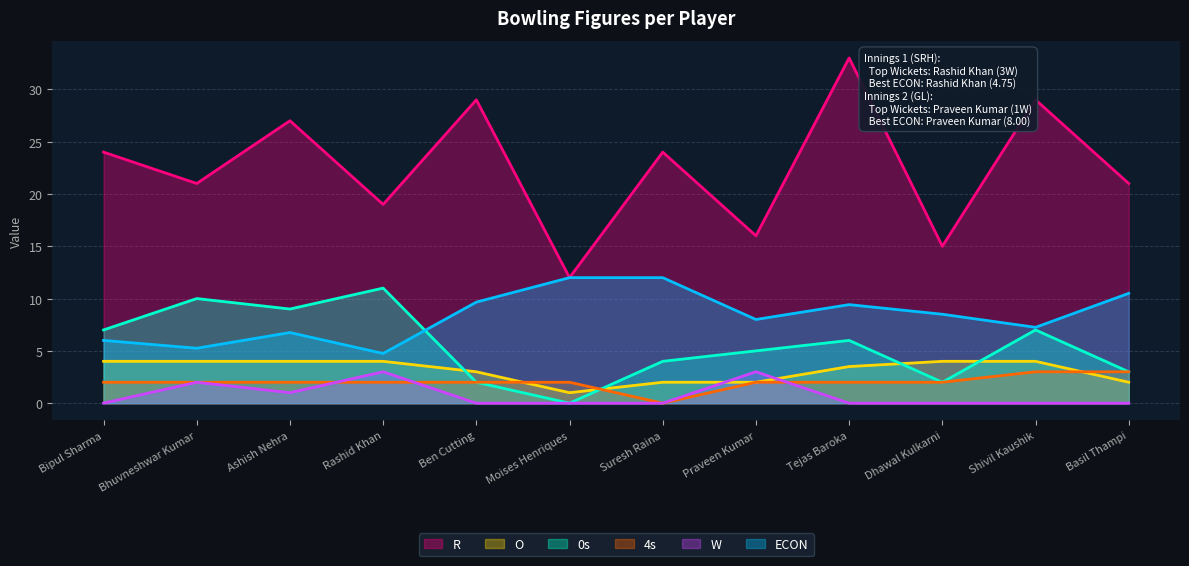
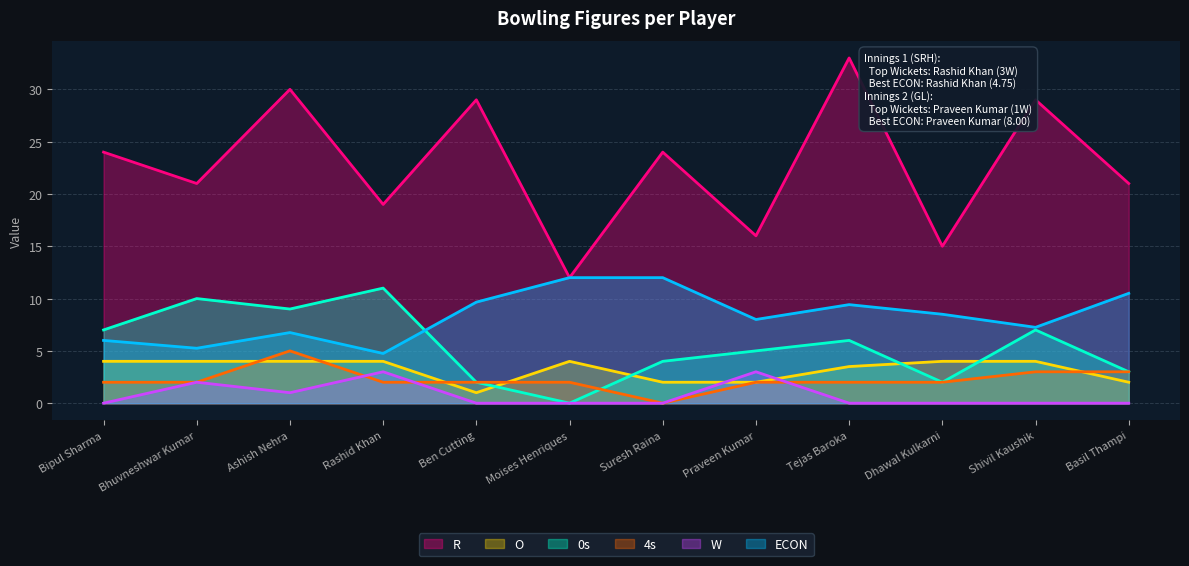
R, Ashish Nehra: 27 -> 30
4s, Ashish Nehra: 2 -> 5
O, Ben Cutting: 3 -> 1
O, Moises Henriques: 1 -> 4
